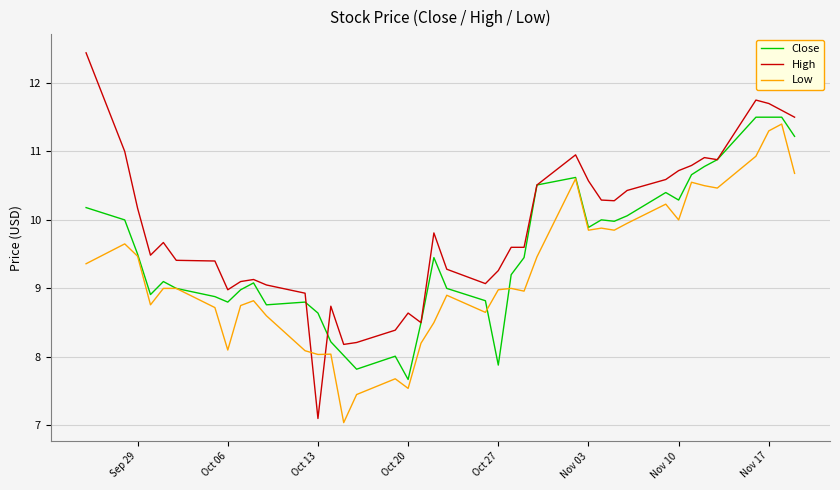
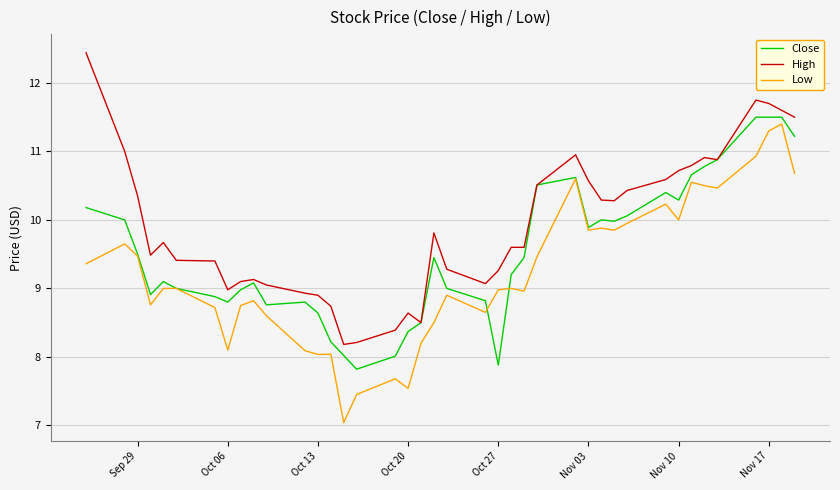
High, Sep 29: 10.2 -> 10.4
High, Oct 13: 7.1 -> 8.9
Close, Oct 20: 7.7 -> 8.4
